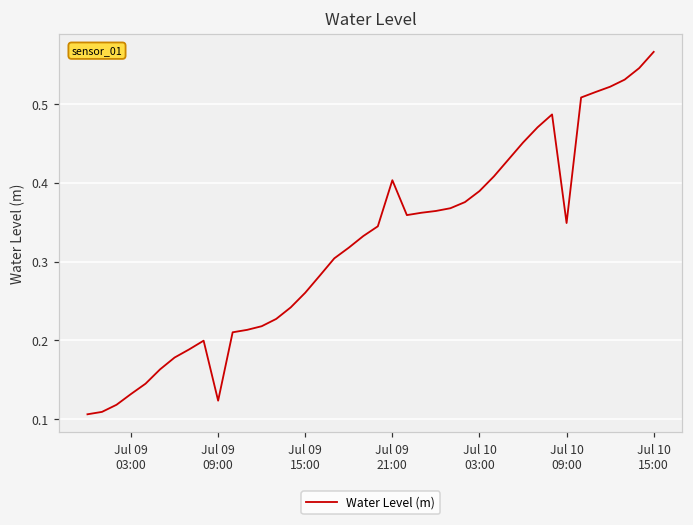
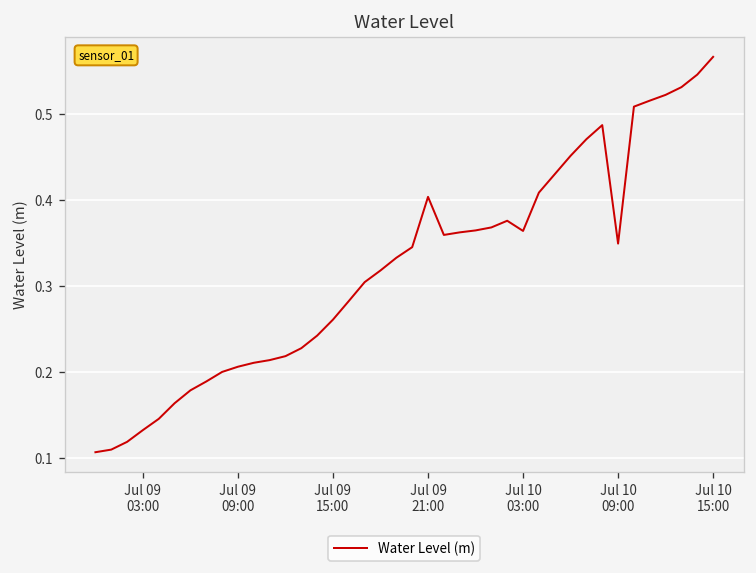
Jul 09 09:00: 0.12 -> 0.21
Jul 10 03:00: 0.39 -> 0.36
